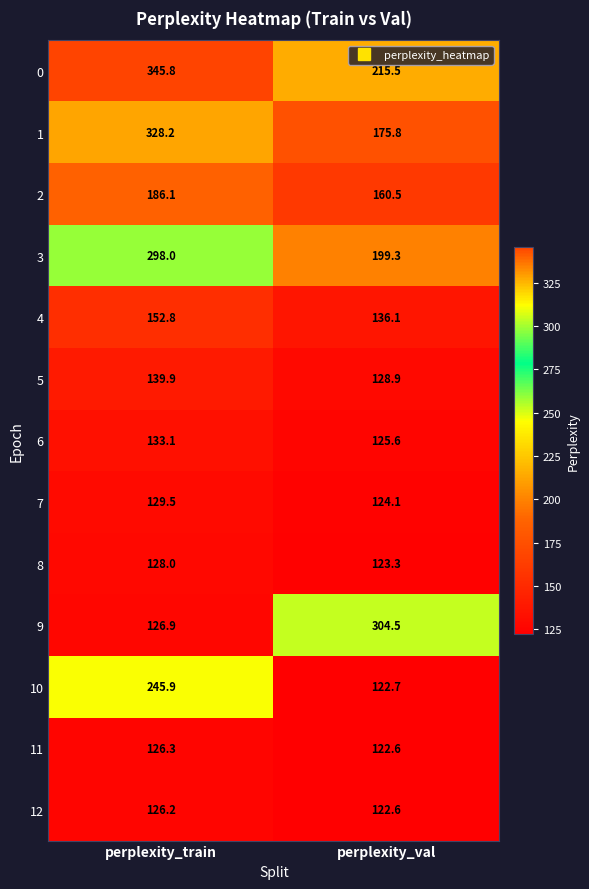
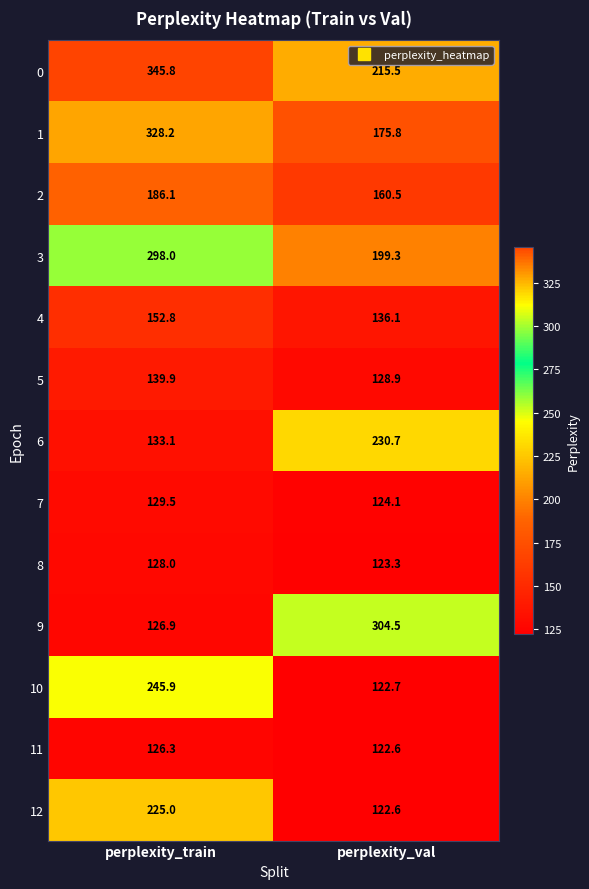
6, perplexity_val: 125.6 -> 230.7
12, perplexity_train: 126.2 -> 225.0
